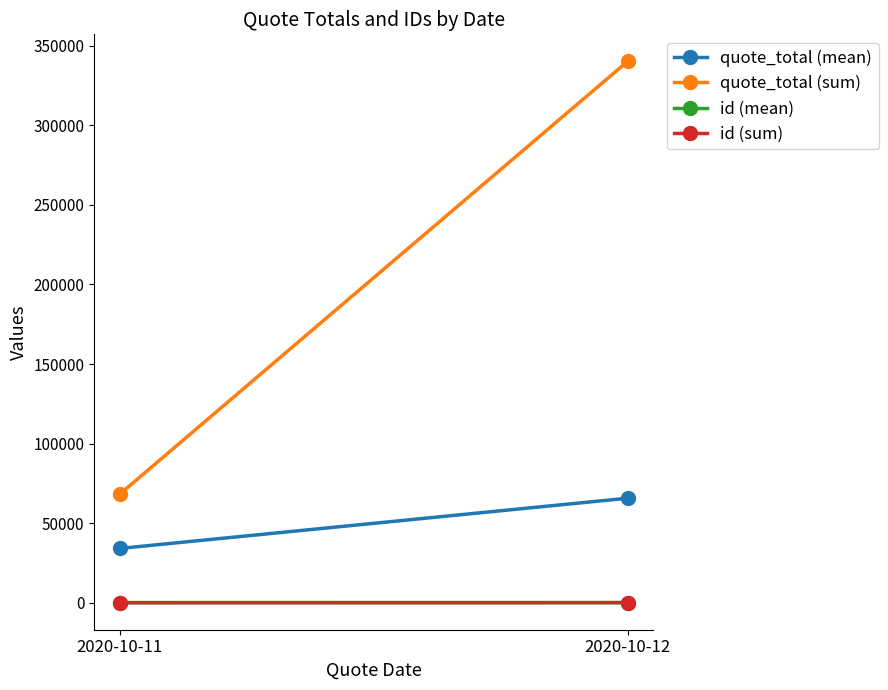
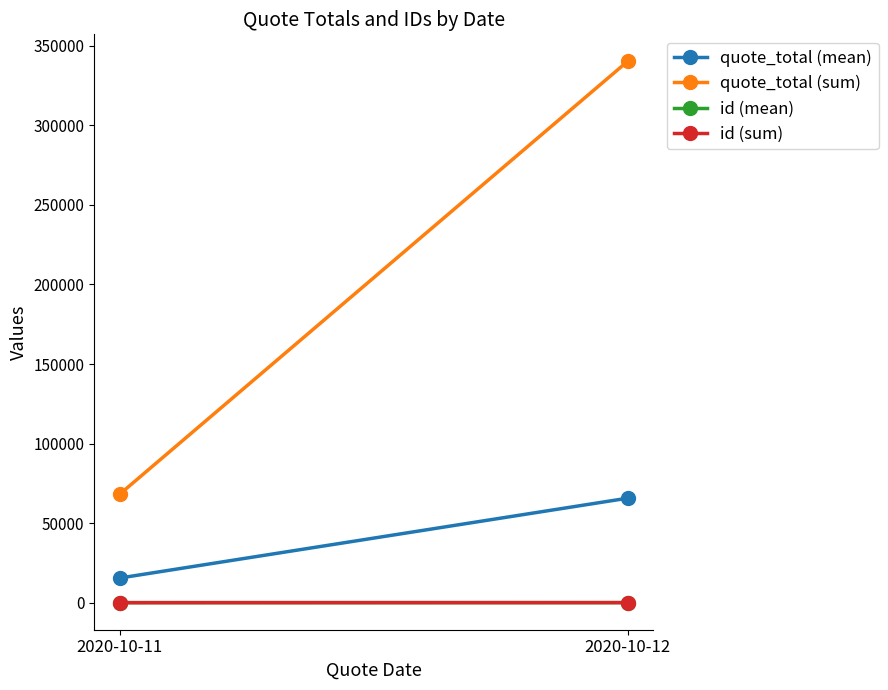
quote_total (mean), 2020-10-11: 34000 -> 15000
